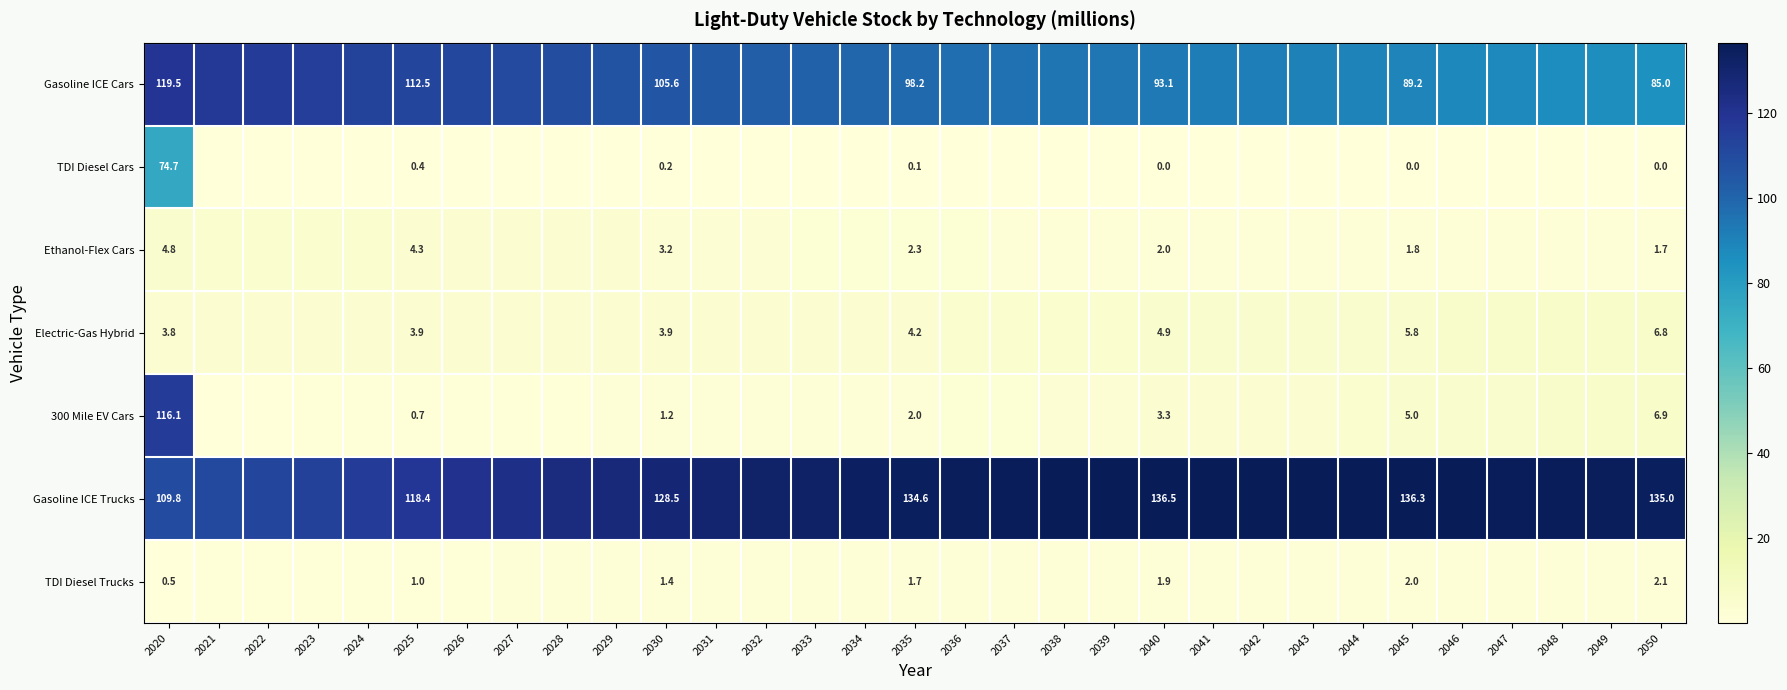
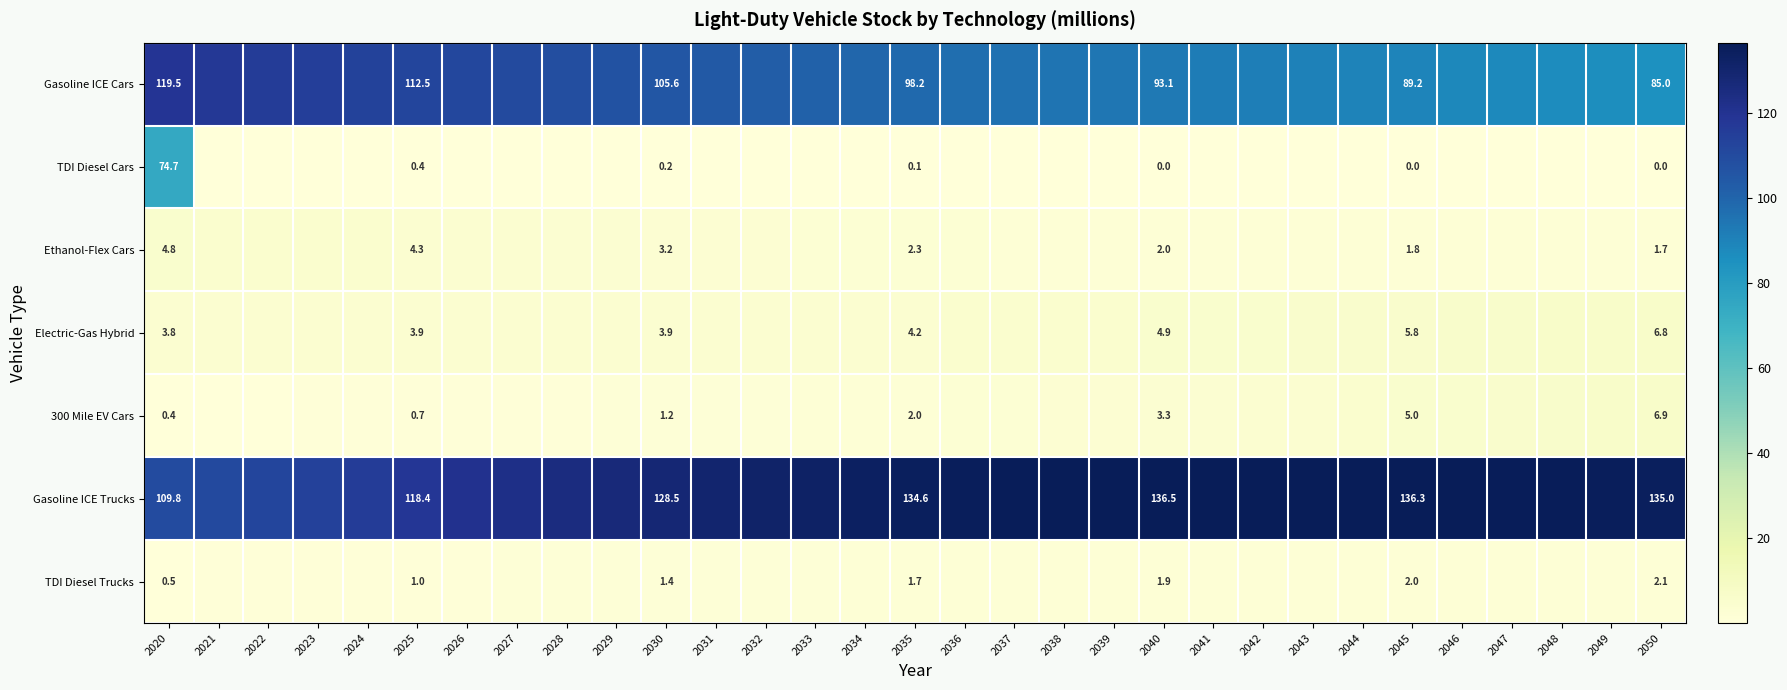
300 Mile EV Cars, 2020: 116.1 -> 0.4
